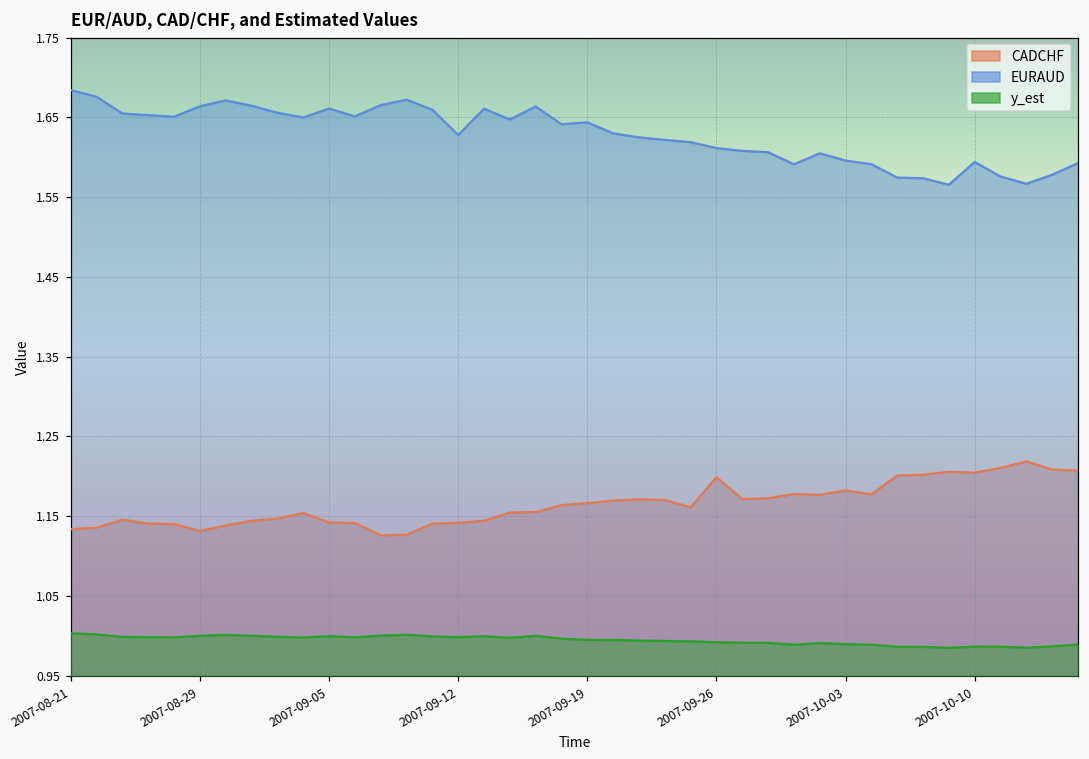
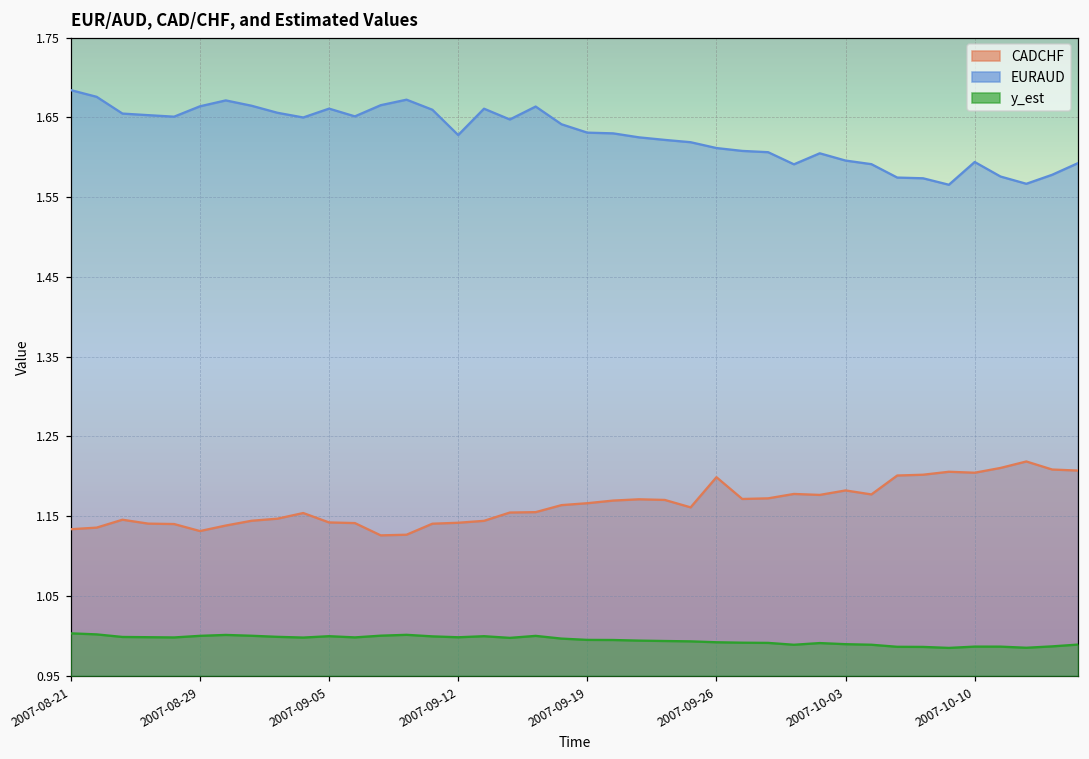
EURAUD, 2007-09-19: 1.64 -> 1.63
